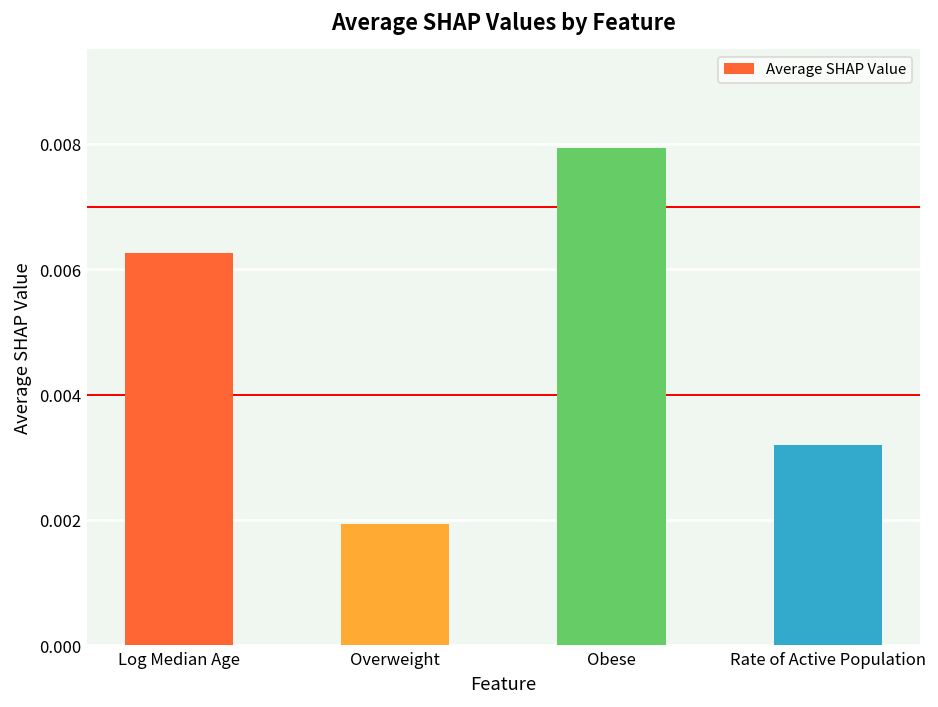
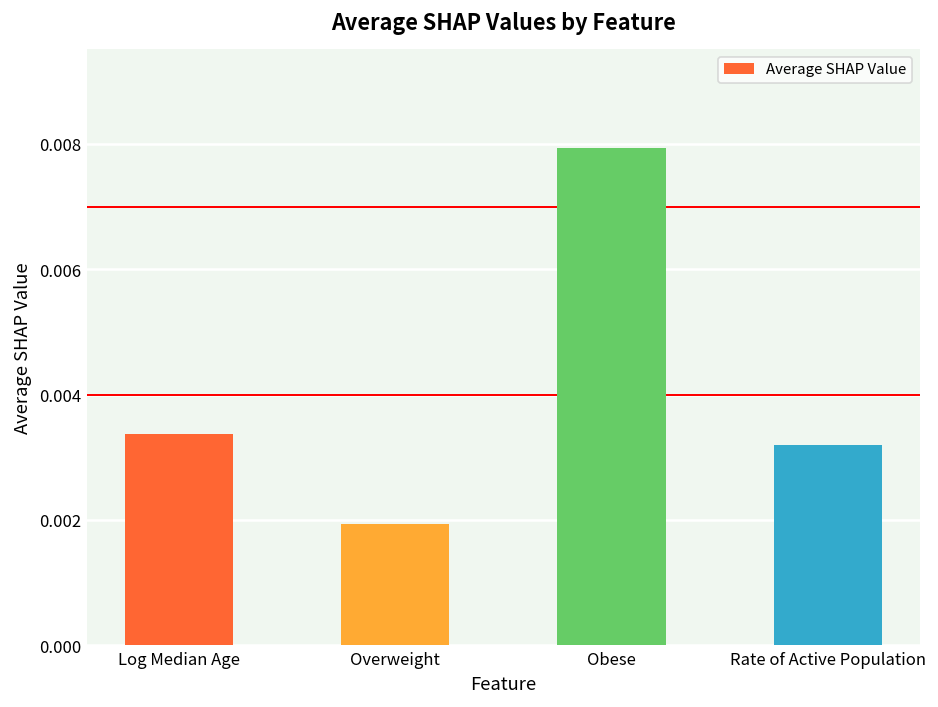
Log Median Age: 0.0063 -> 0.0034
